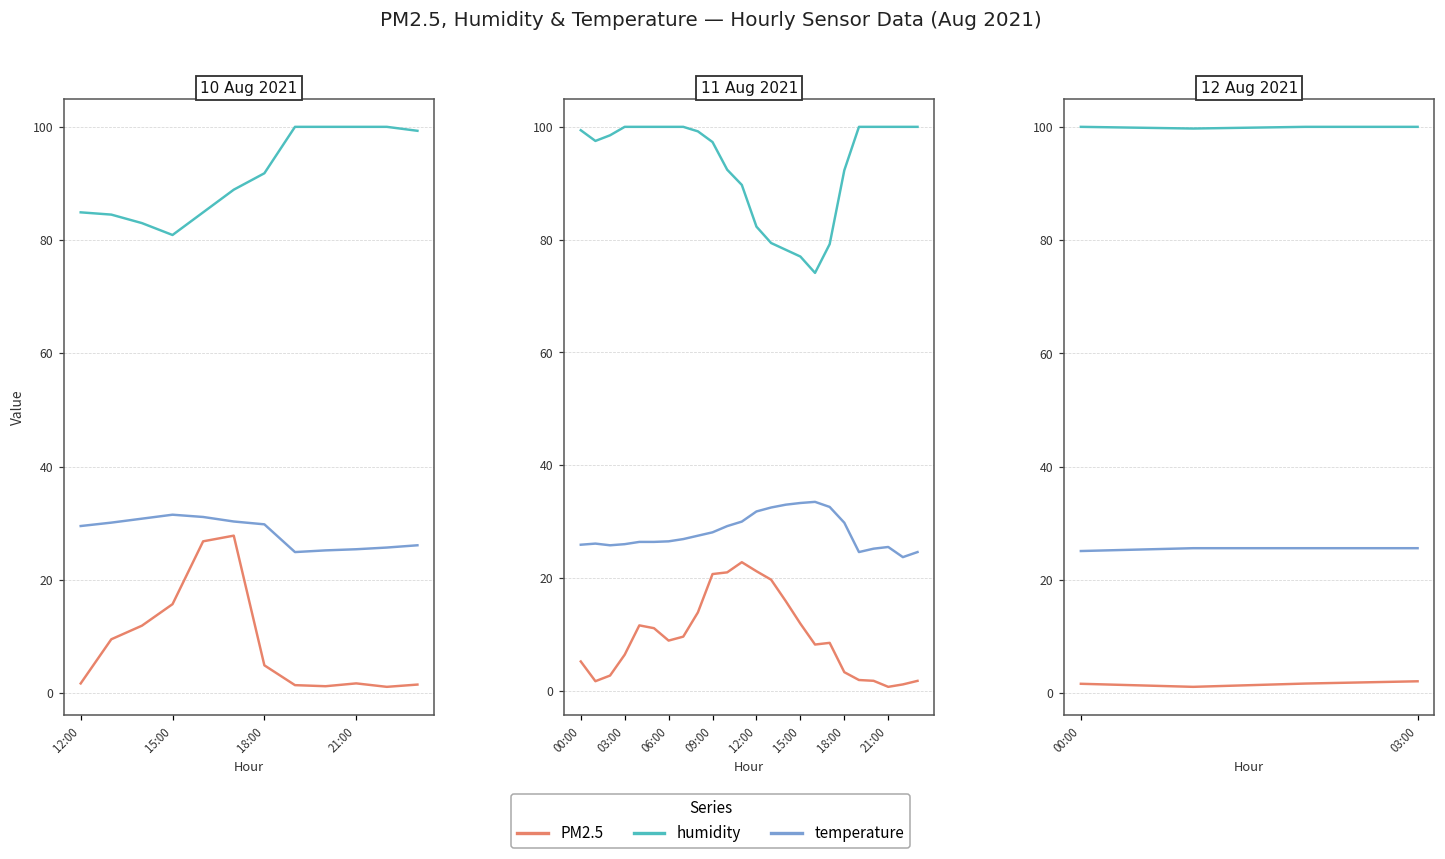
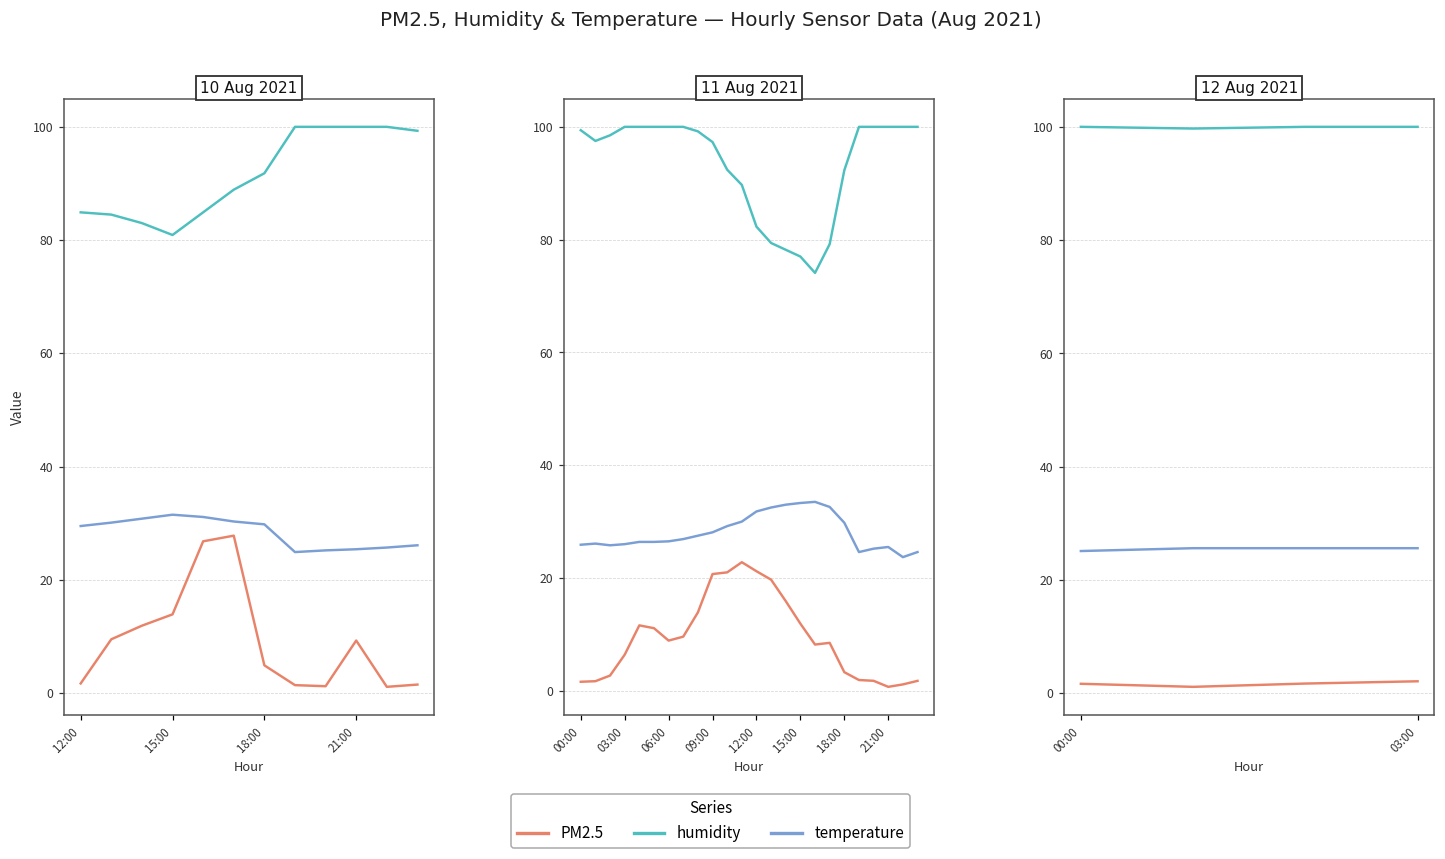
10 Aug 2021, PM2.5, 15:00: 16 -> 14
10 Aug 2021, PM2.5, 21:00: 2 -> 9
11 Aug 2021, PM2.5, 00:00: 5 -> 2
